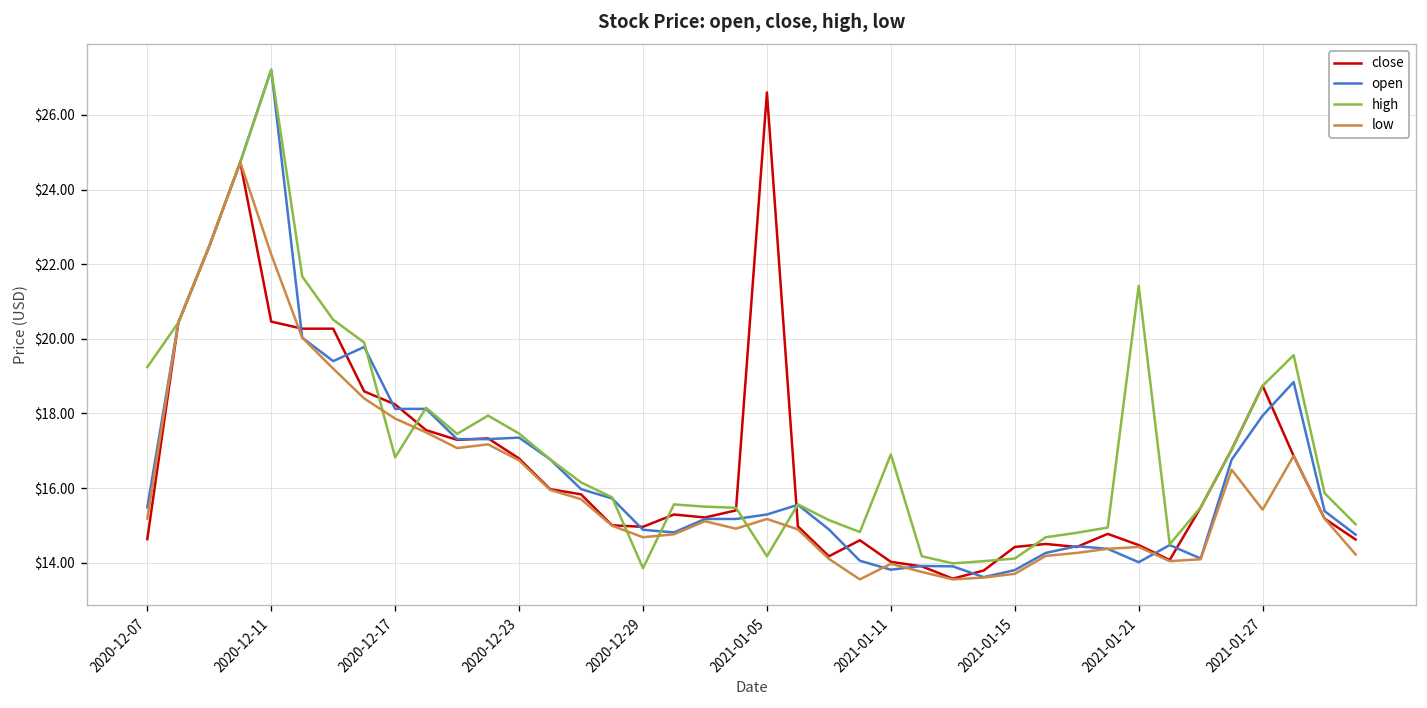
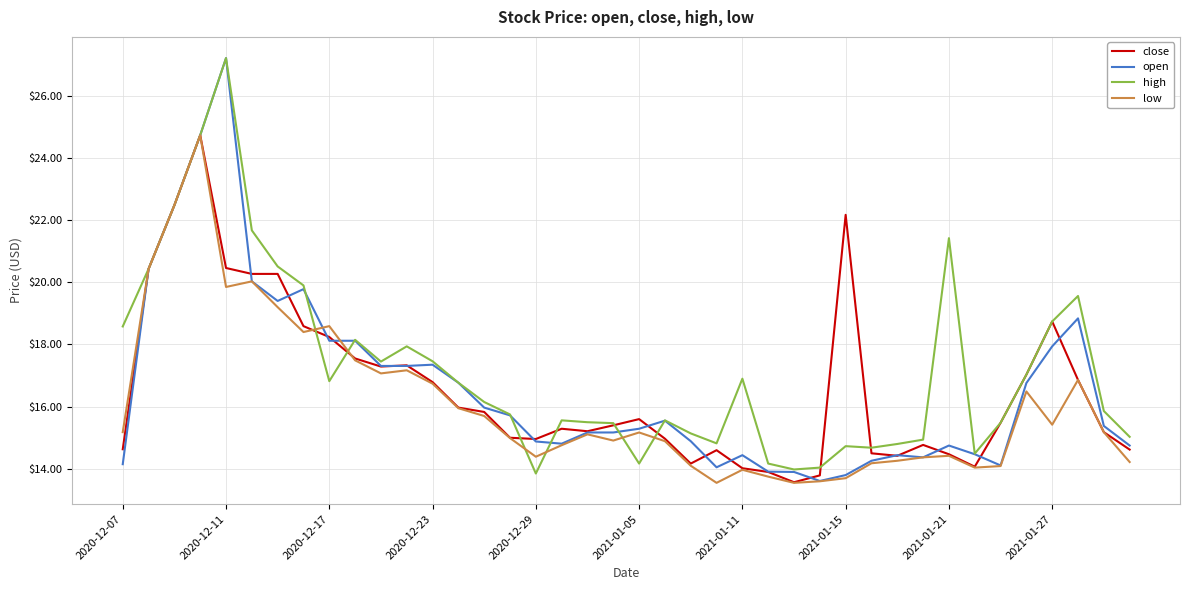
open, 2020-12-07: $15.5 -> $14.2
high, 2020-12-07: $19.2 -> $18.6
low, 2020-12-11: $22.3 -> $19.9
low, 2020-12-17: $17.9 -> $18.6
low, 2020-12-29: $14.7 -> $14.4
close, 2021-01-05: $26.6 -> $15.6
open, 2021-01-11: $13.8 -> $14.4
close, 2021-01-15: $14.4 -> $22.2
high, 2021-01-15: $14.1 -> $14.7
open, 2021-01-21: $14.0 -> $14.8
